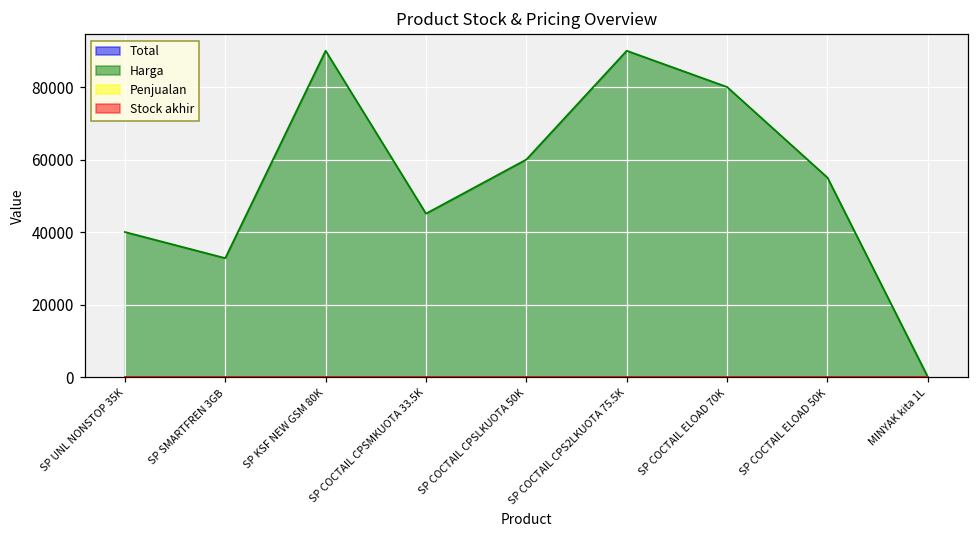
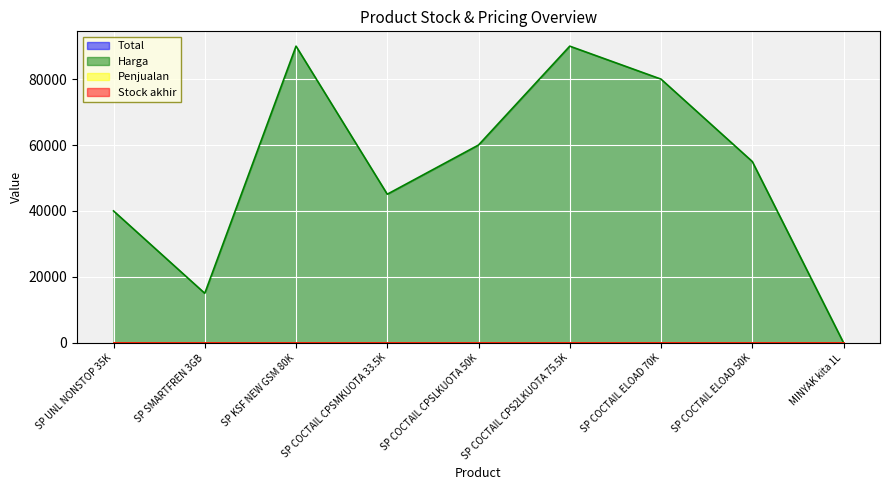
Harga, SP SMARTFREN 3GB: 33000 -> 15000
